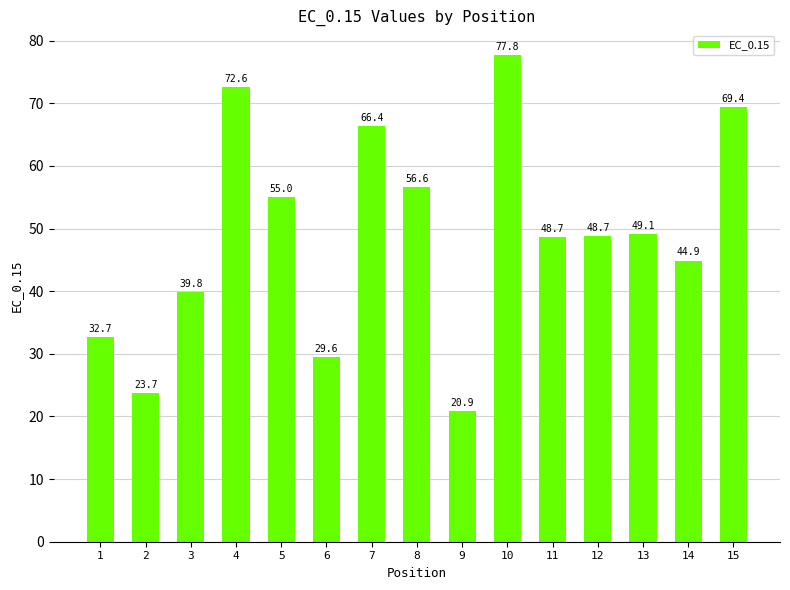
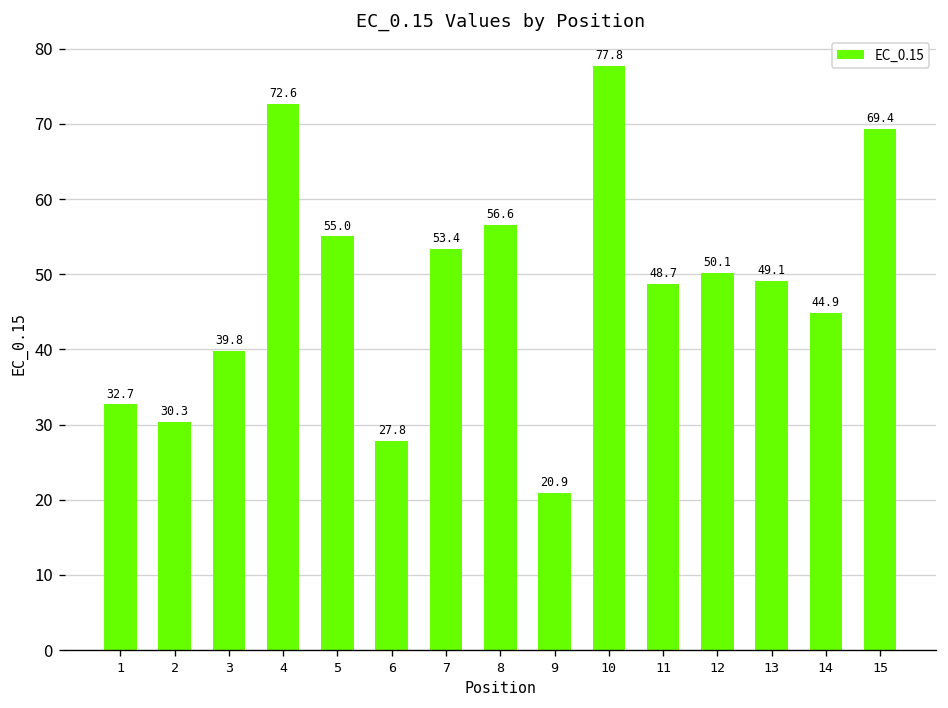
2: 23.7 -> 30.3
6: 29.6 -> 27.8
7: 66.4 -> 53.4
12: 48.7 -> 50.1
